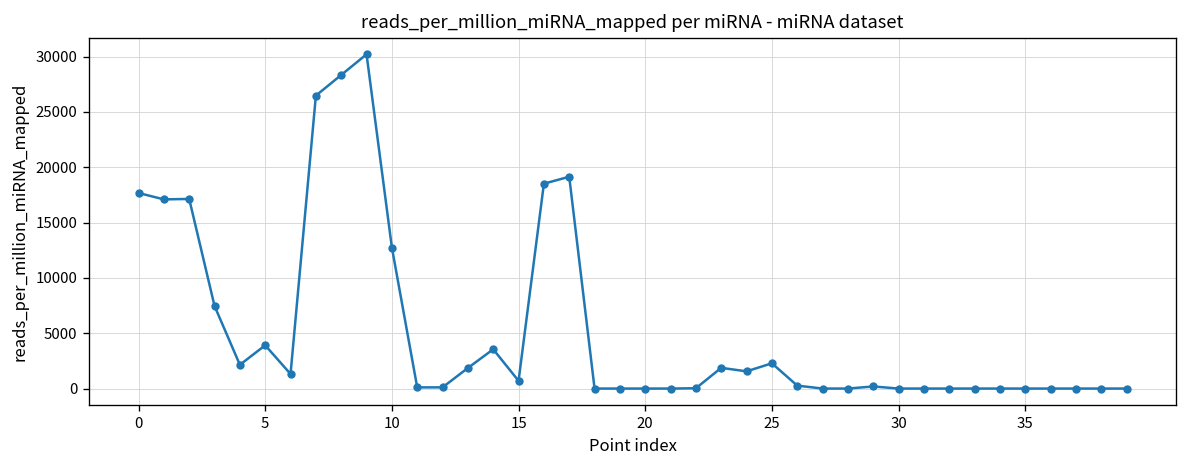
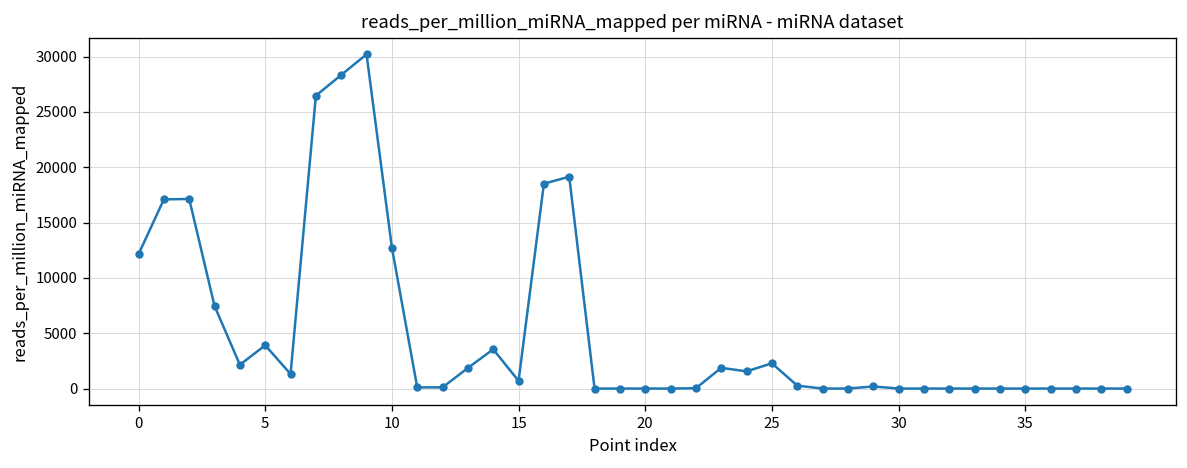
0: 18000 -> 12000
